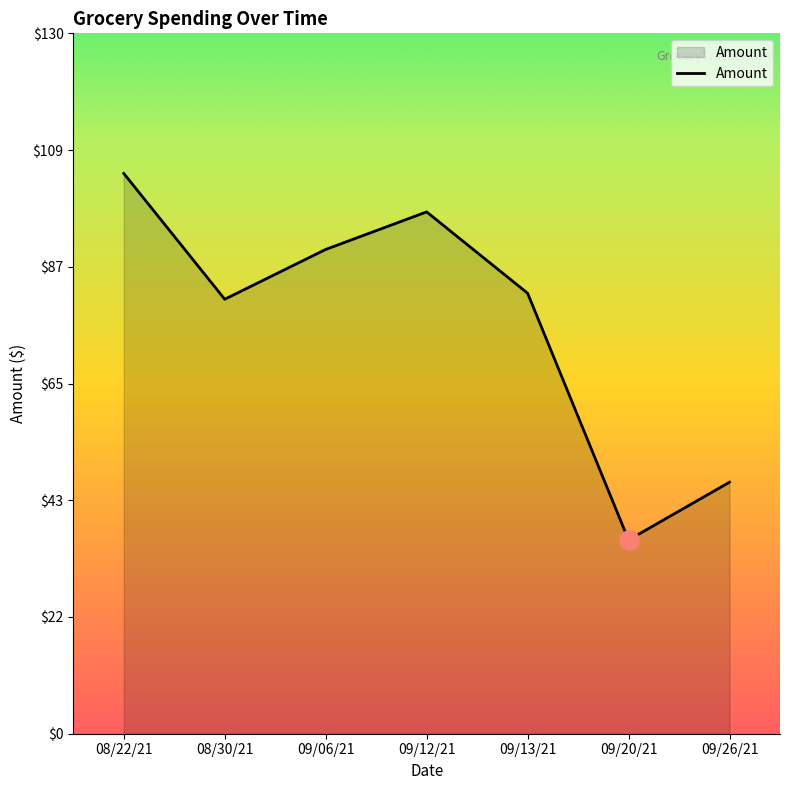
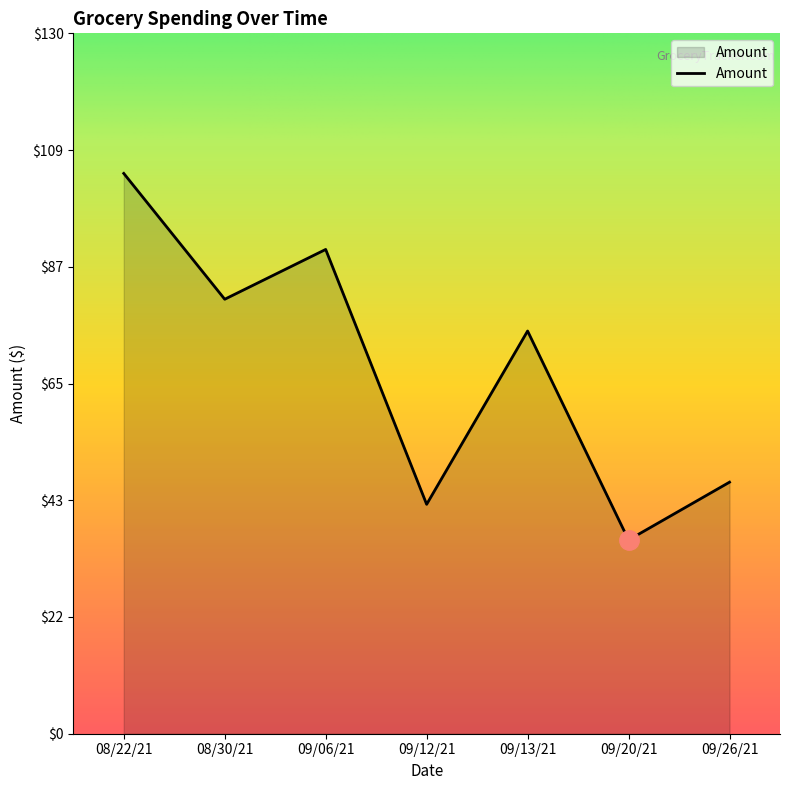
Amount, 09/12/21: $97 -> $43
Amount, 09/13/21: $82 -> $75
